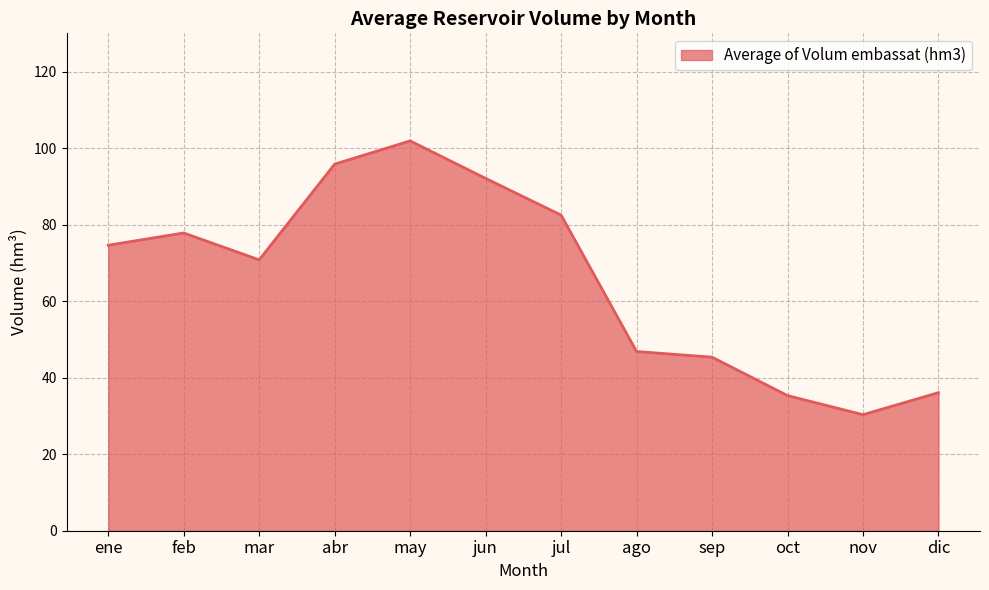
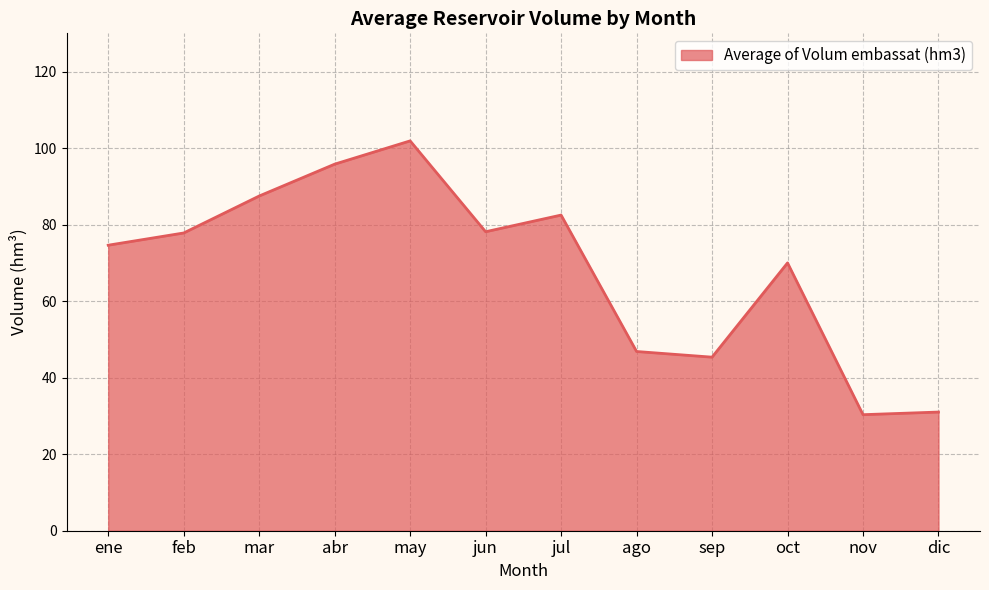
mar: 71 -> 87
jun: 92 -> 78
oct: 35 -> 70
dic: 36 -> 31
